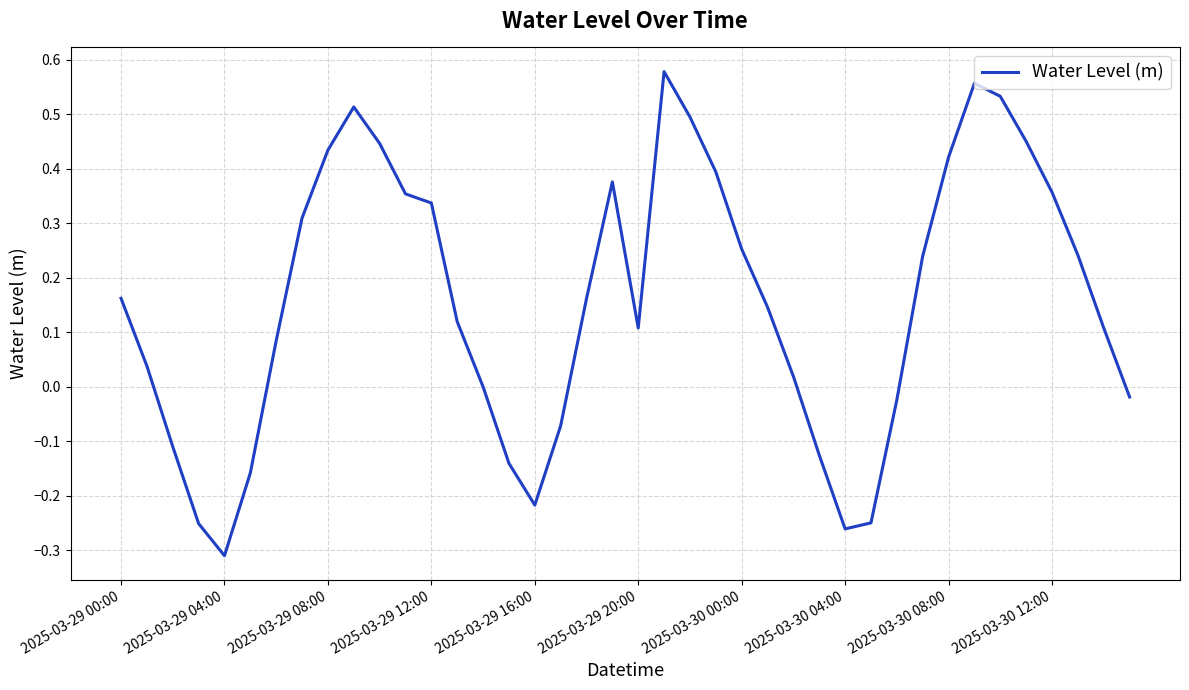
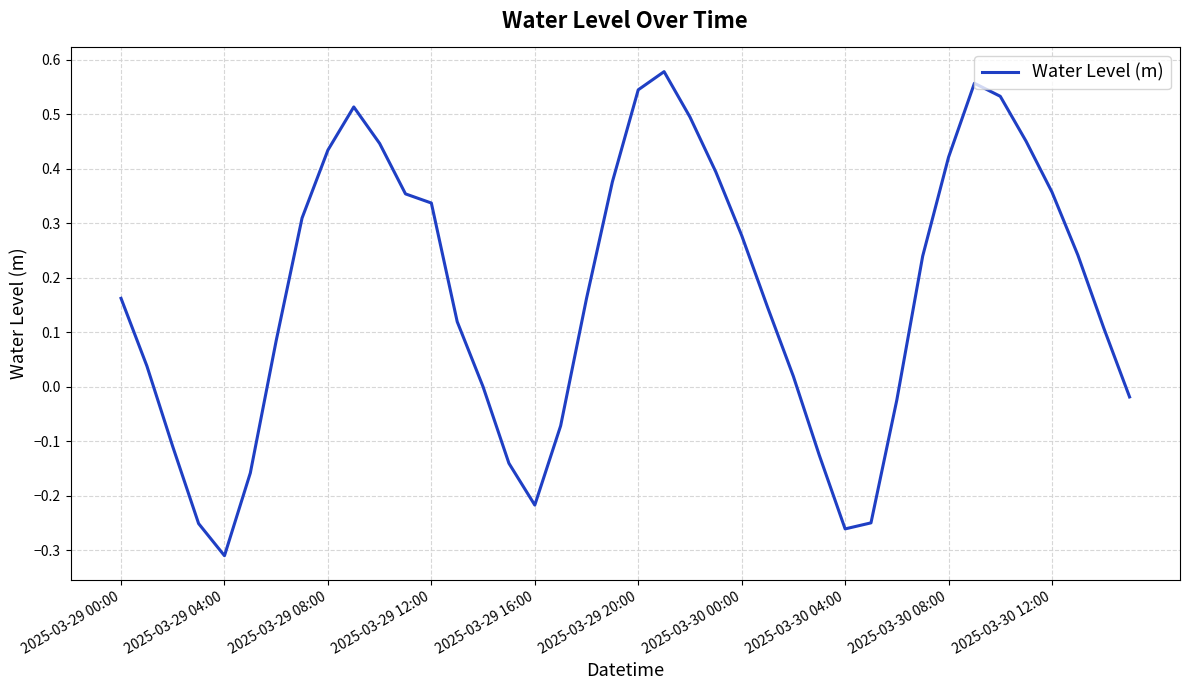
2025-03-29 20:00: 0.11 -> 0.55
2025-03-30 00:00: 0.25 -> 0.28
